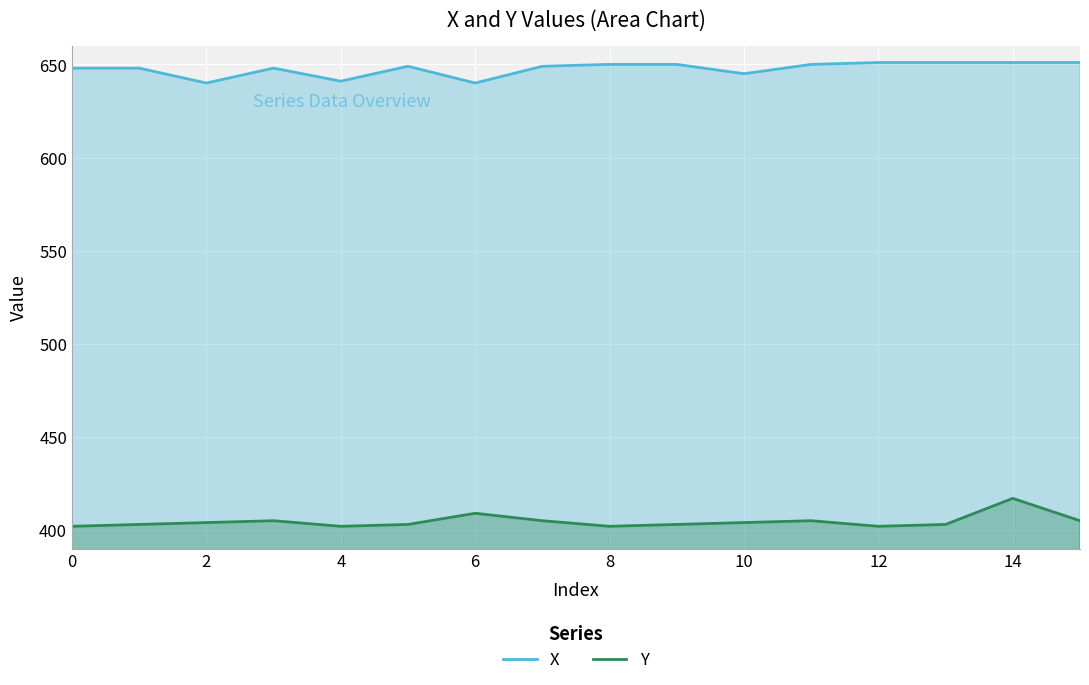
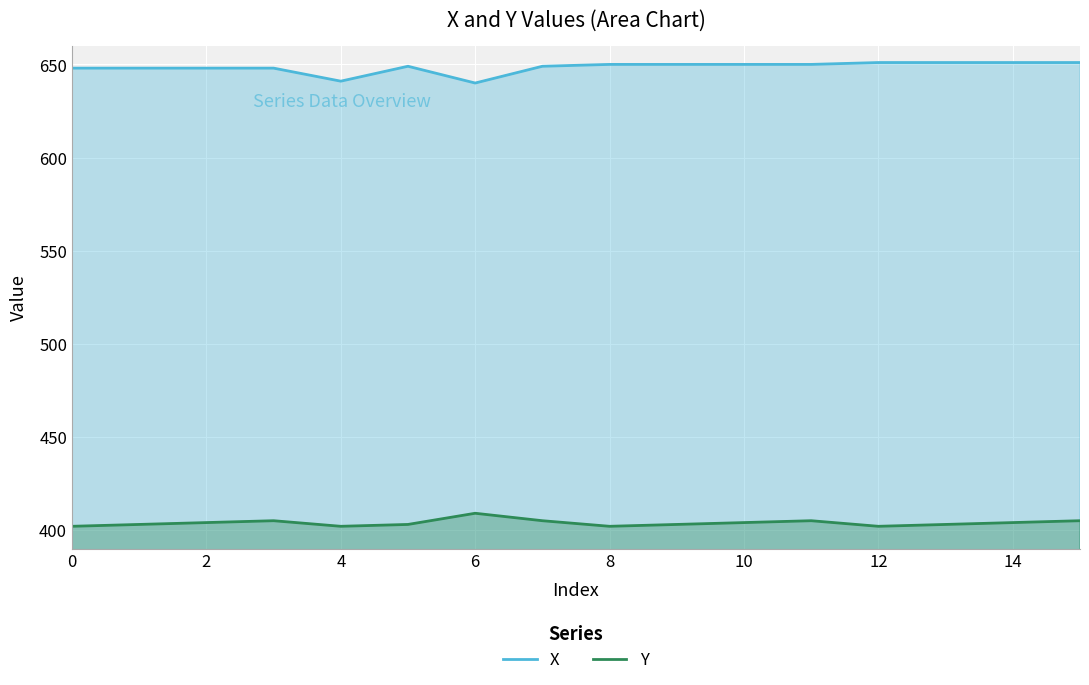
X, 2: 640 -> 648
X, 10: 645 -> 650
Y, 14: 417 -> 404
